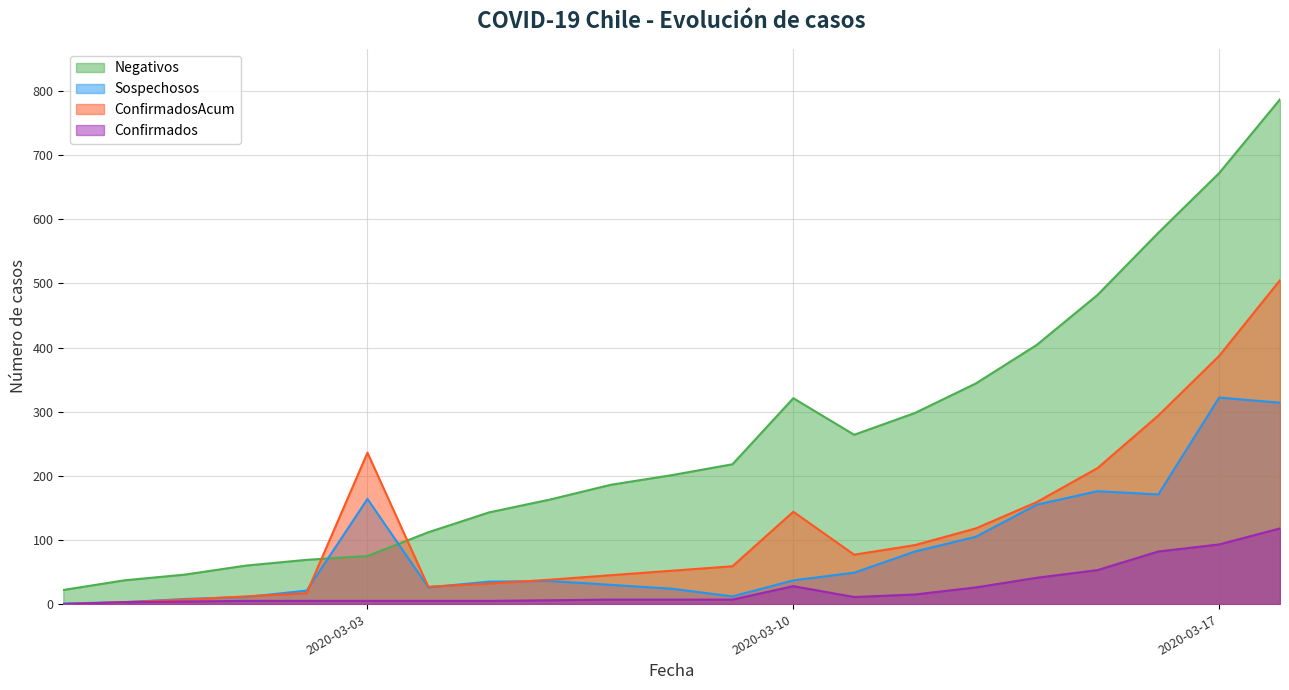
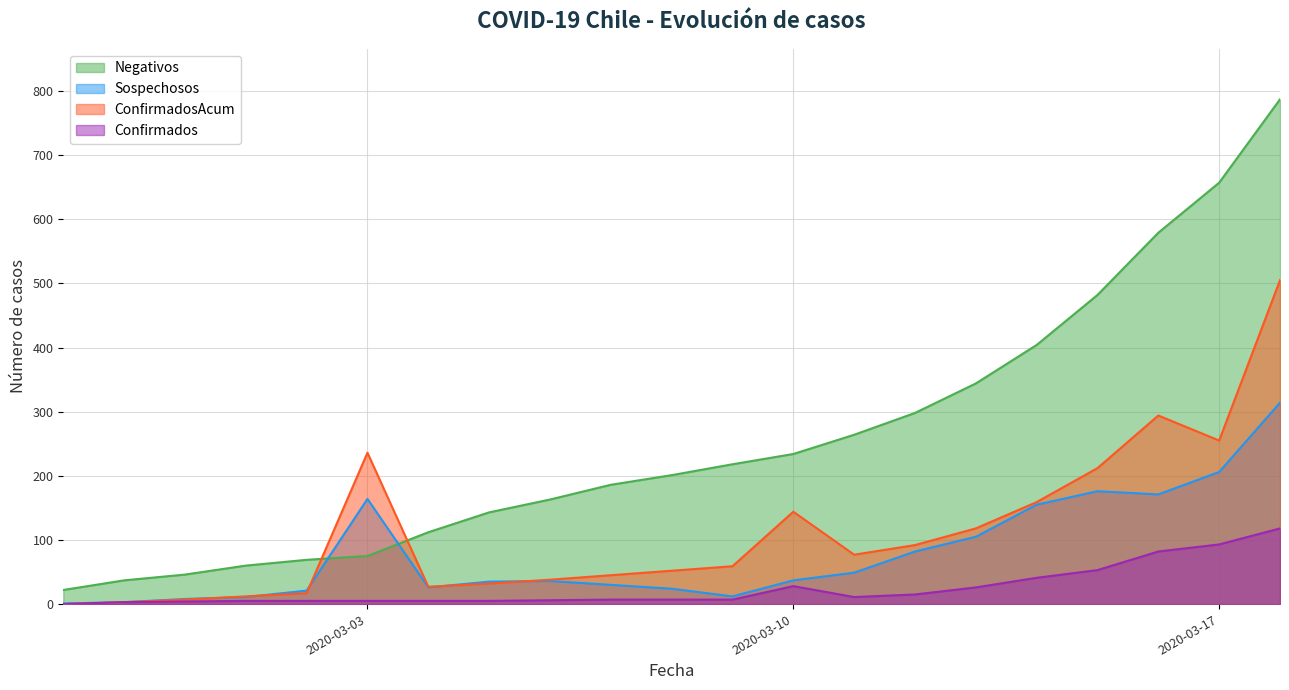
Negativos, 2020-03-10: 320 -> 230
Negativos, 2020-03-17: 670 -> 660
Sospechosos, 2020-03-17: 320 -> 210
ConfirmadosAcum, 2020-03-17: 390 -> 260
